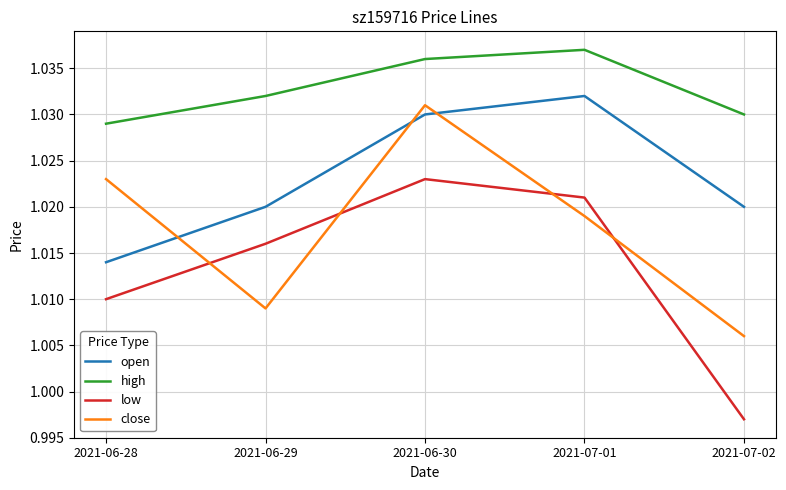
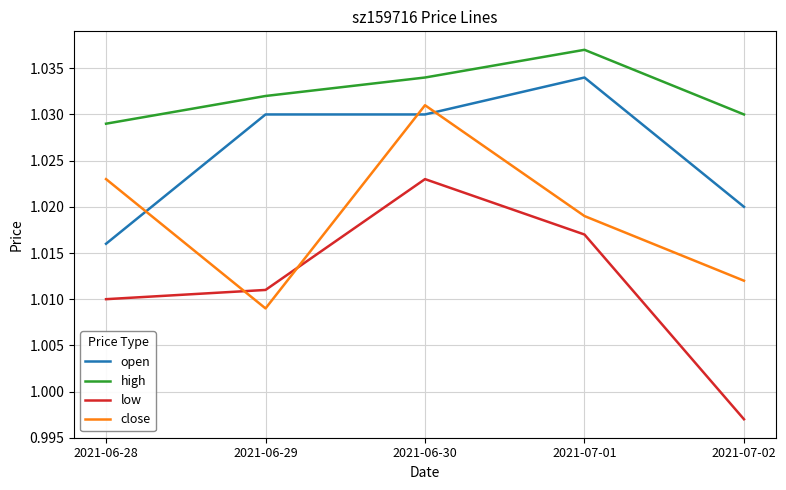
open, 2021-06-28: 1.014 -> 1.016
open, 2021-06-29: 1.02 -> 1.03
low, 2021-06-29: 1.016 -> 1.011
high, 2021-06-30: 1.036 -> 1.034
open, 2021-07-01: 1.032 -> 1.034
low, 2021-07-01: 1.021 -> 1.017
close, 2021-07-02: 1.006 -> 1.012
